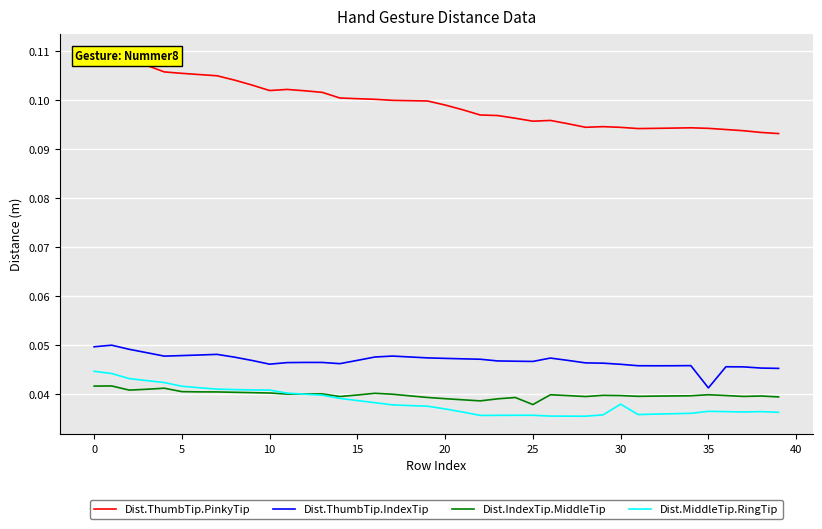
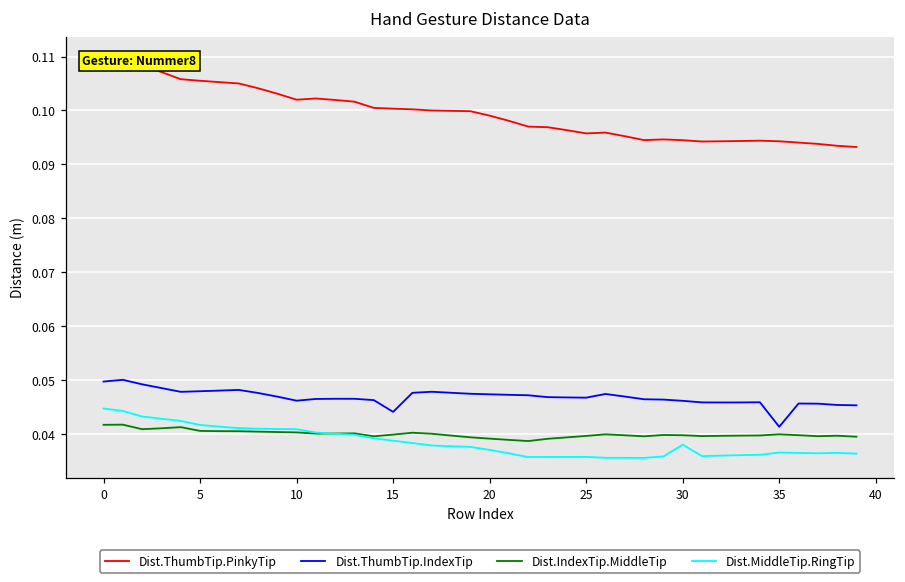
Dist.ThumbTip.IndexTip, 15: 0.047 -> 0.044
Dist.IndexTip.MiddleTip, 25: 0.038 -> 0.040
